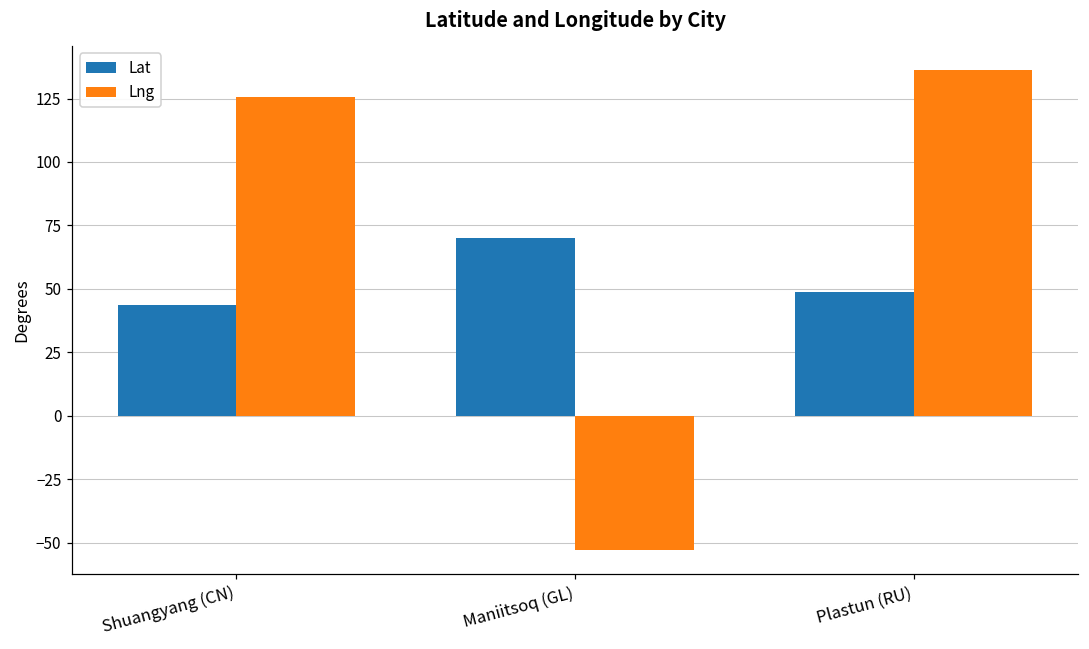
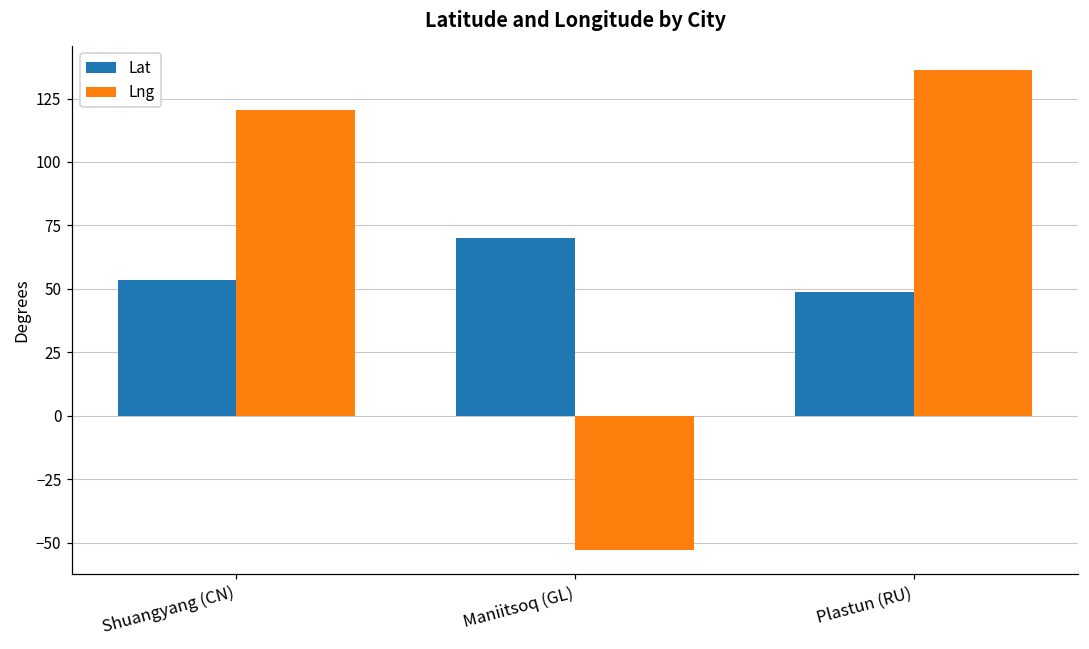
Lat, Shuangyang (CN): 44 -> 53
Lng, Shuangyang (CN): 126 -> 120
